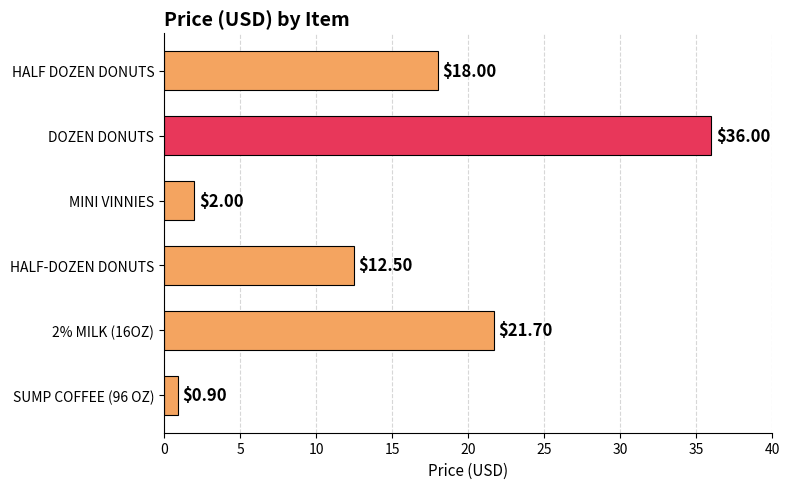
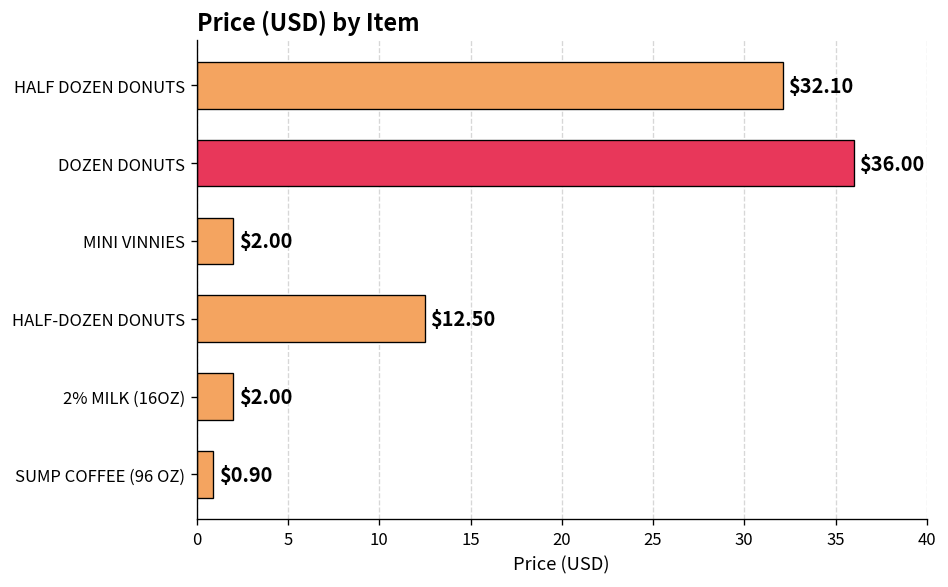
HALF DOZEN DONUTS: $18.00 -> $32.10
2% MILK (16OZ): $21.70 -> $2.00
